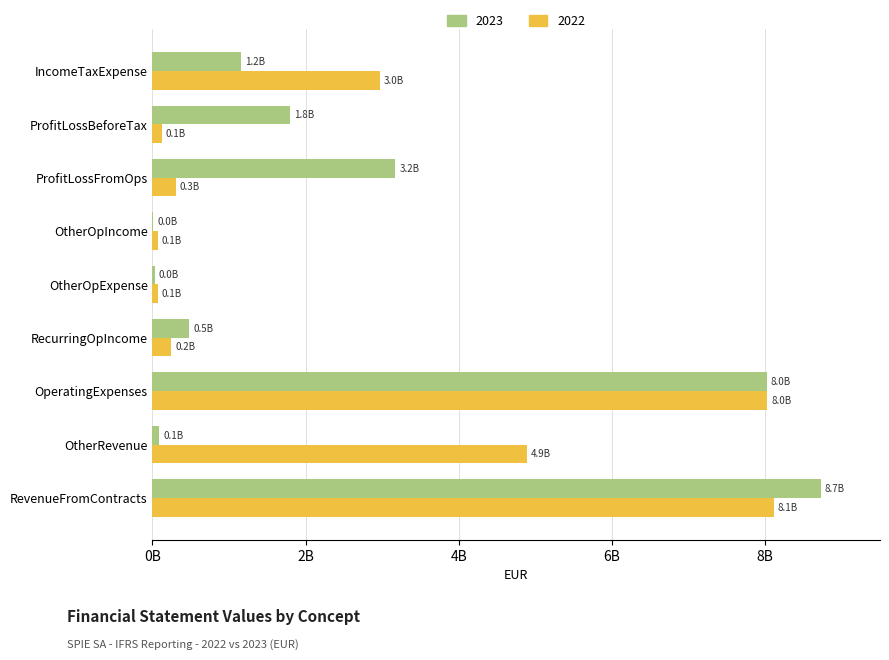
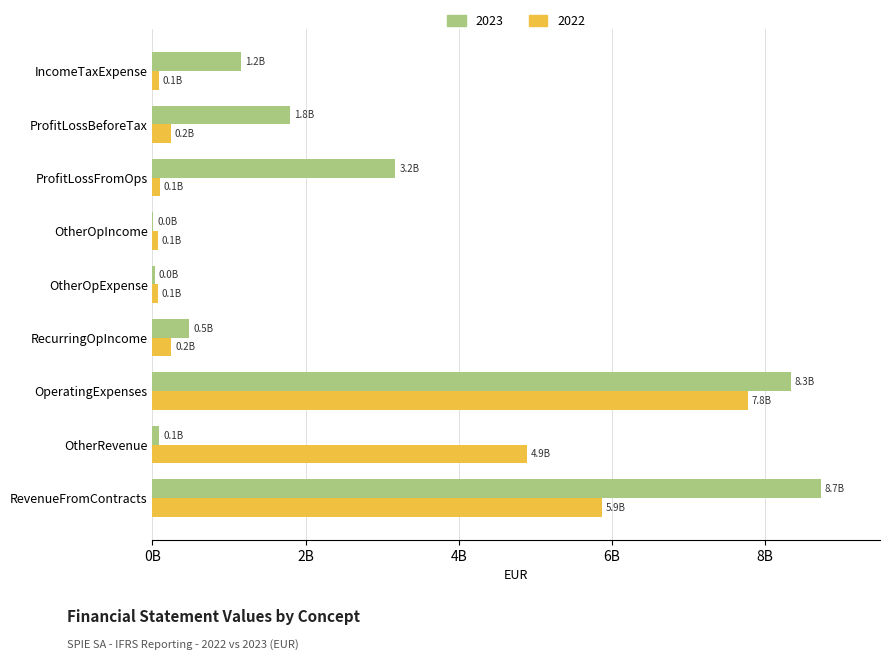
2022, IncomeTaxExpense: 3.0B -> 0.1B
2022, ProfitLossBeforeTax: 0.1B -> 0.2B
2022, ProfitLossFromOps: 0.3B -> 0.1B
2023, OperatingExpenses: 8.0B -> 8.3B
2022, OperatingExpenses: 8.0B -> 7.8B
2022, RevenueFromContracts: 8.1B -> 5.9B
